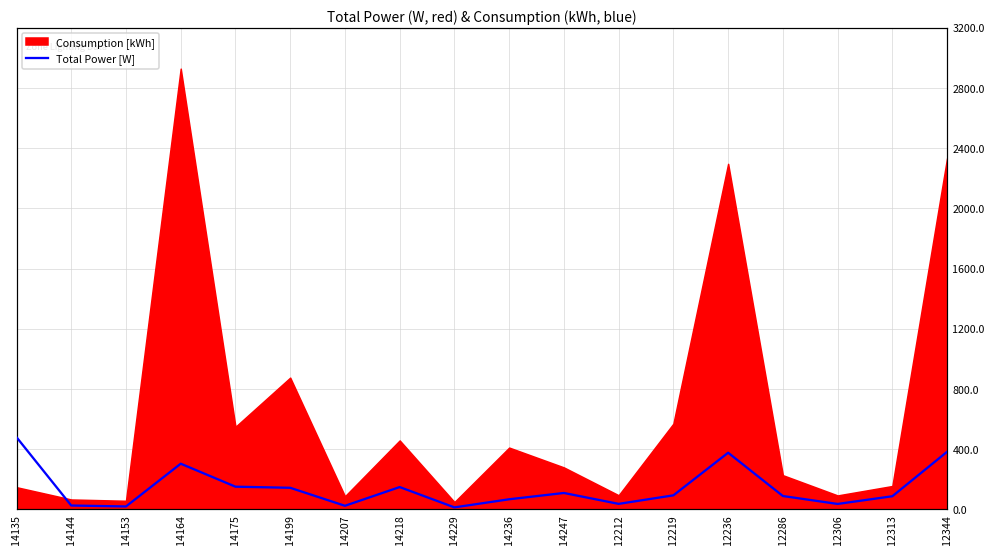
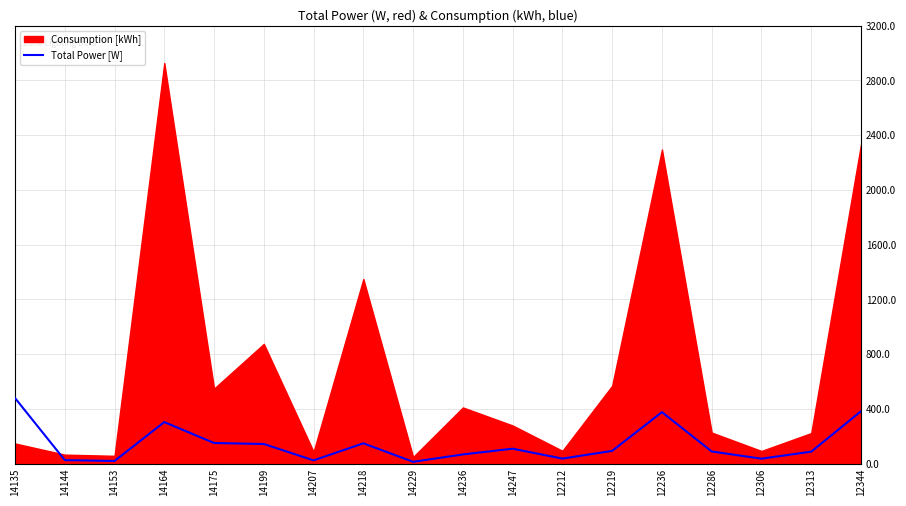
Consumption [kWh], 14218: 460 -> 1350
Consumption [kWh], 12313: 160 -> 220
